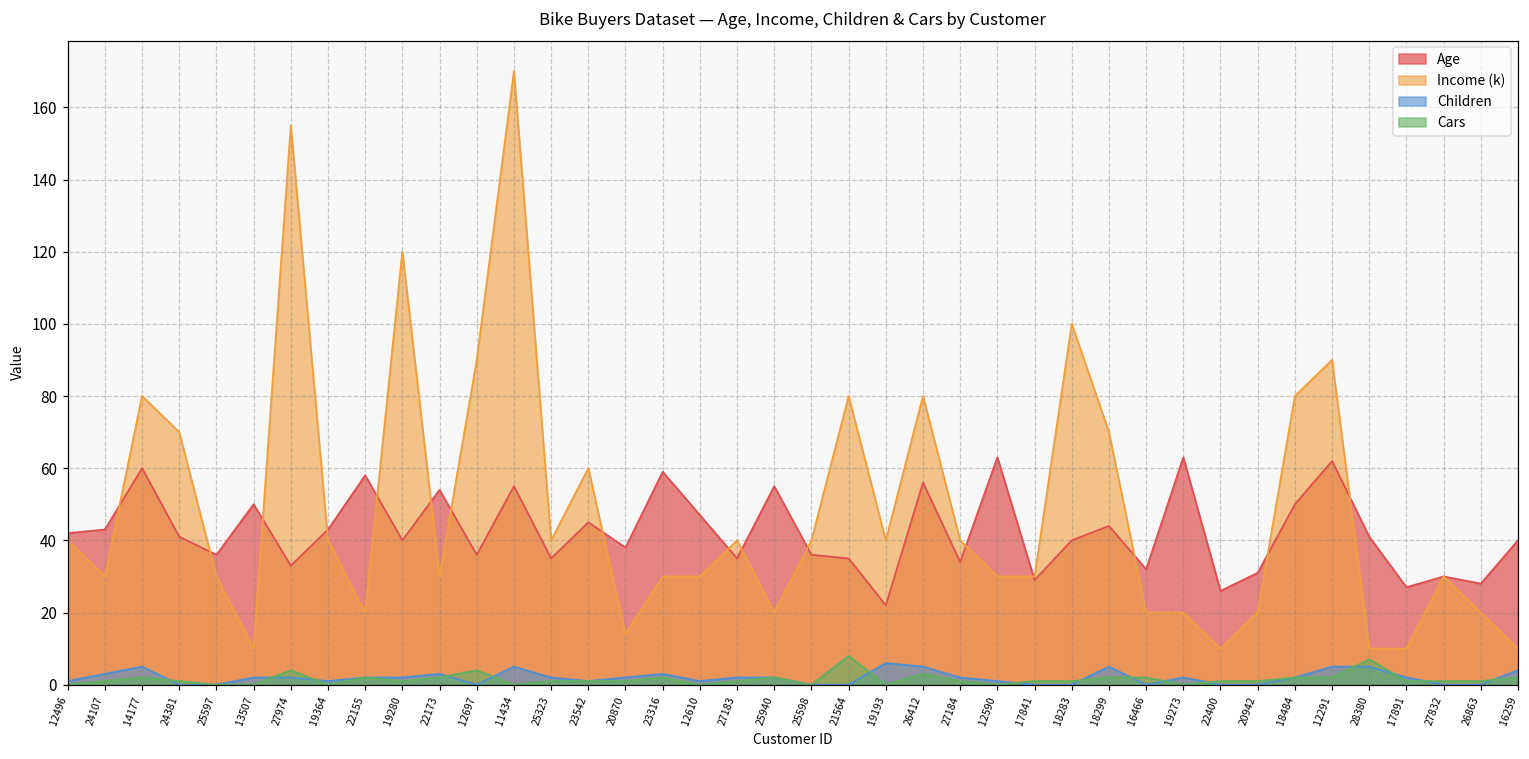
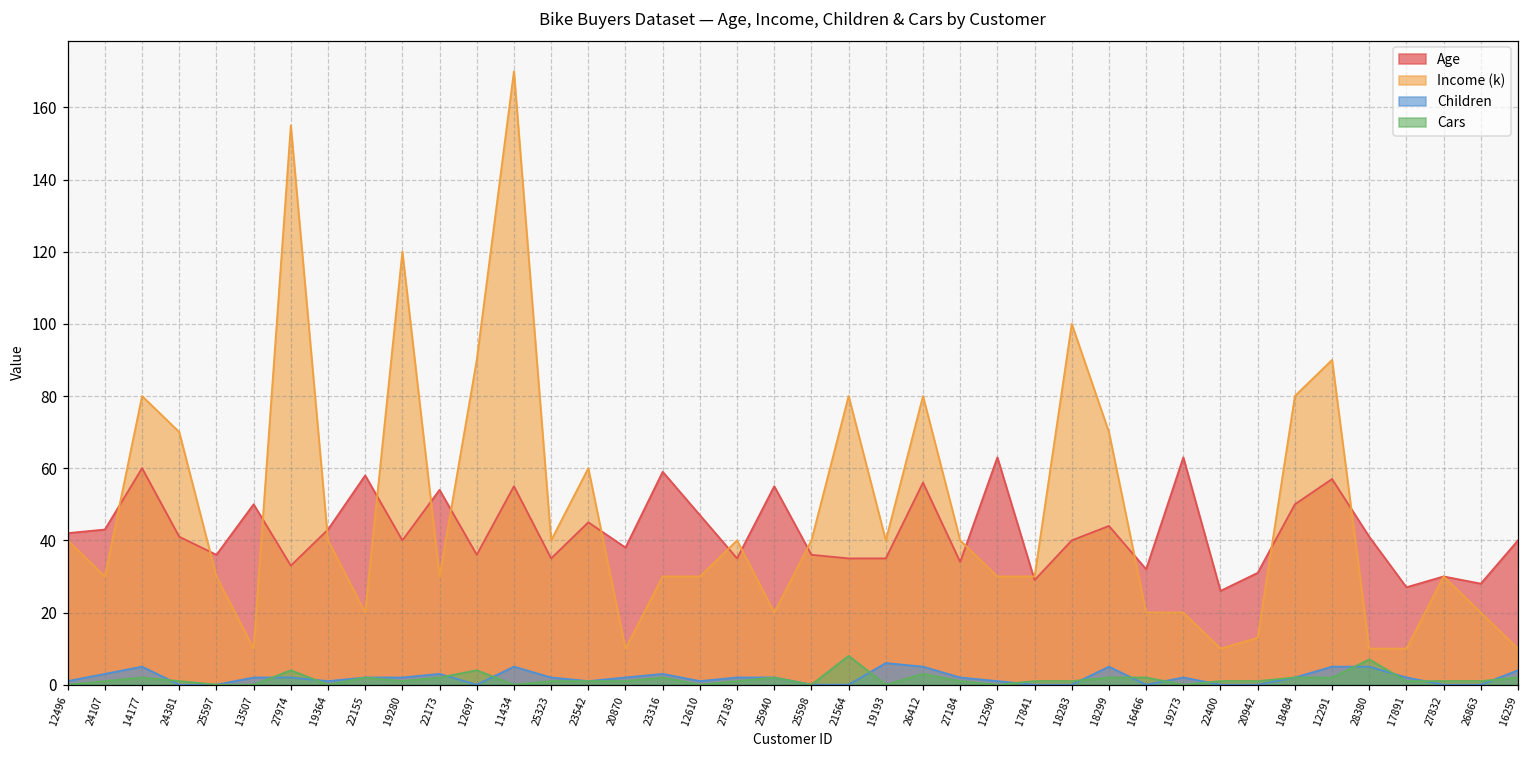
Income (k), 20870: 14 -> 10
Age, 19193: 22 -> 35
Income (k), 20942: 20 -> 13
Age, 12291: 62 -> 57
